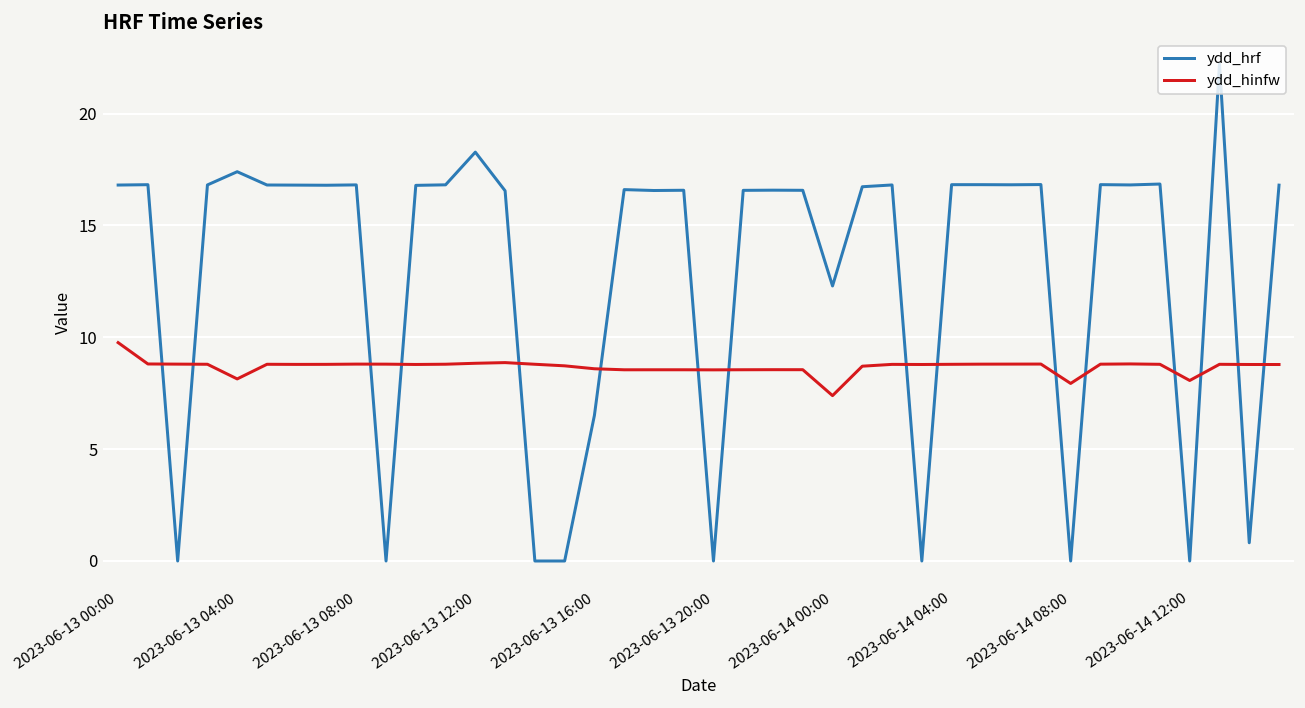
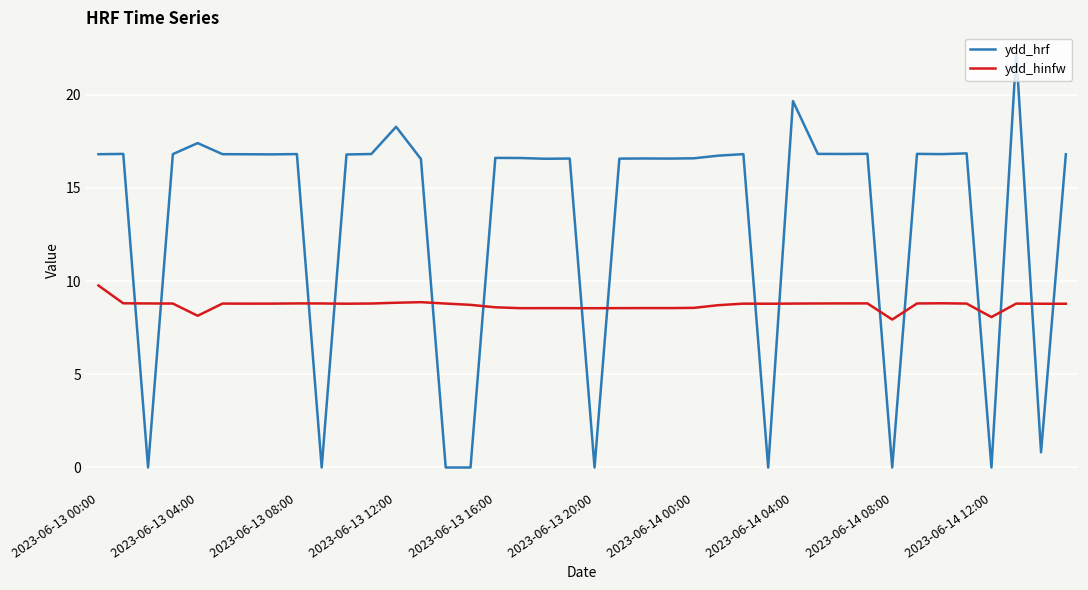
ydd_hrf, 2023-06-13 16:00: 6.5 -> 16.6
ydd_hrf, 2023-06-14 00:00: 12.3 -> 16.6
ydd_hinfw, 2023-06-14 00:00: 7.4 -> 8.6
ydd_hrf, 2023-06-14 04:00: 16.8 -> 19.7
